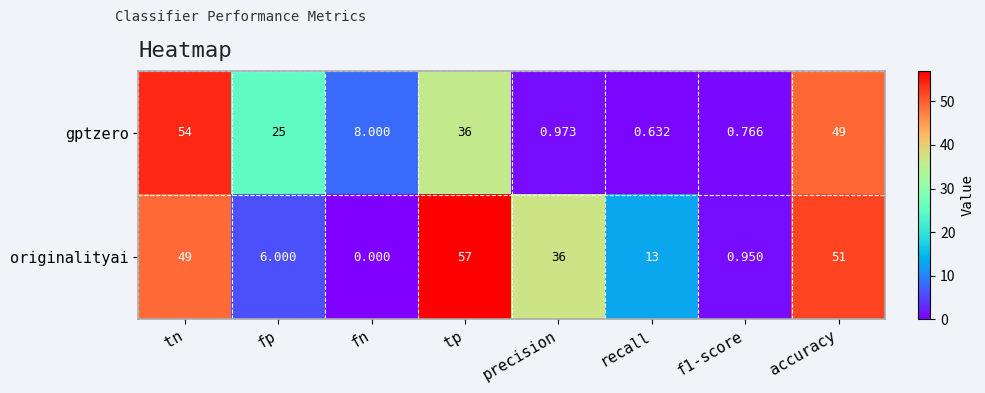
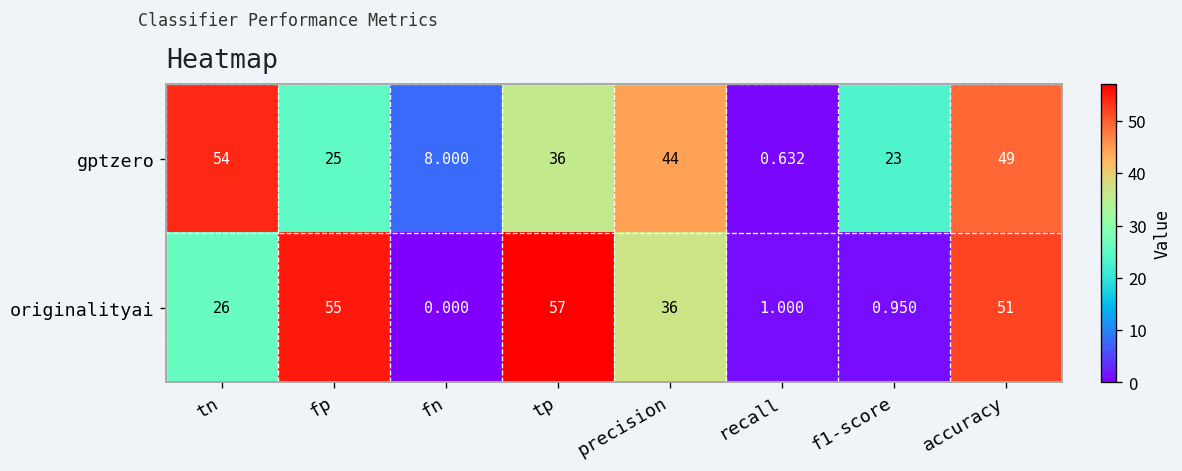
gptzero, precision: 0.973 -> 44
gptzero, f1-score: 0.766 -> 23
originalityai, tn: 49 -> 26
originalityai, fp: 6.000 -> 55
originalityai, recall: 13 -> 1.000
